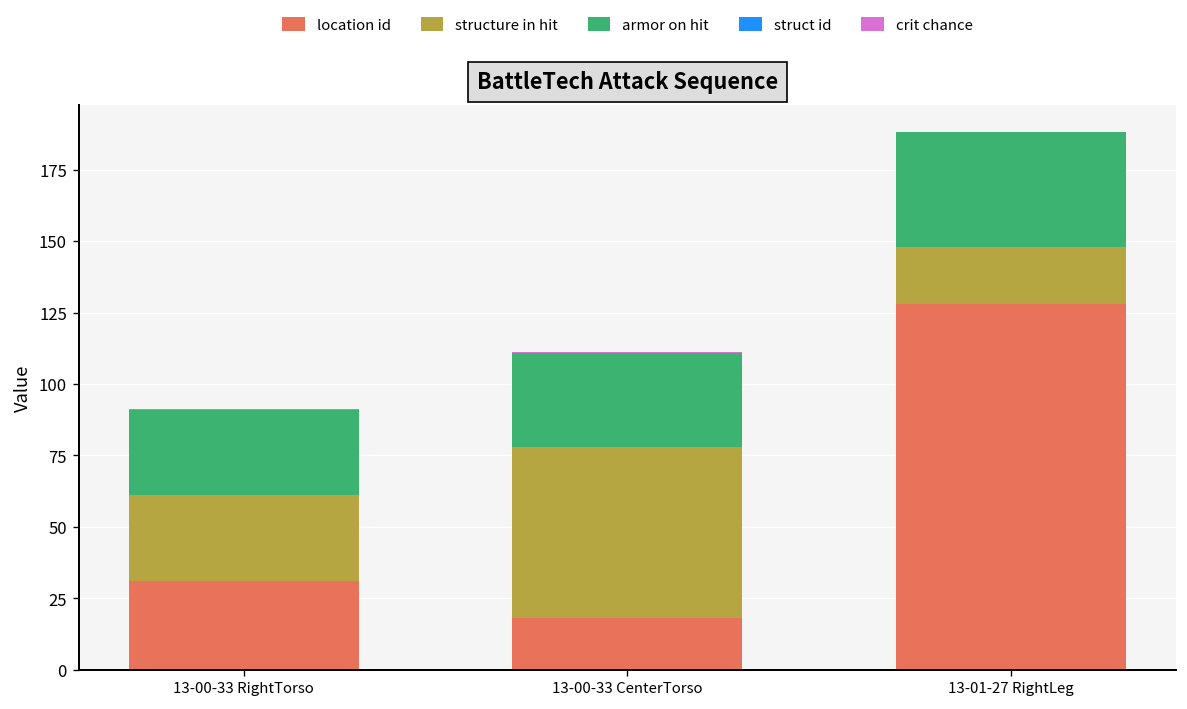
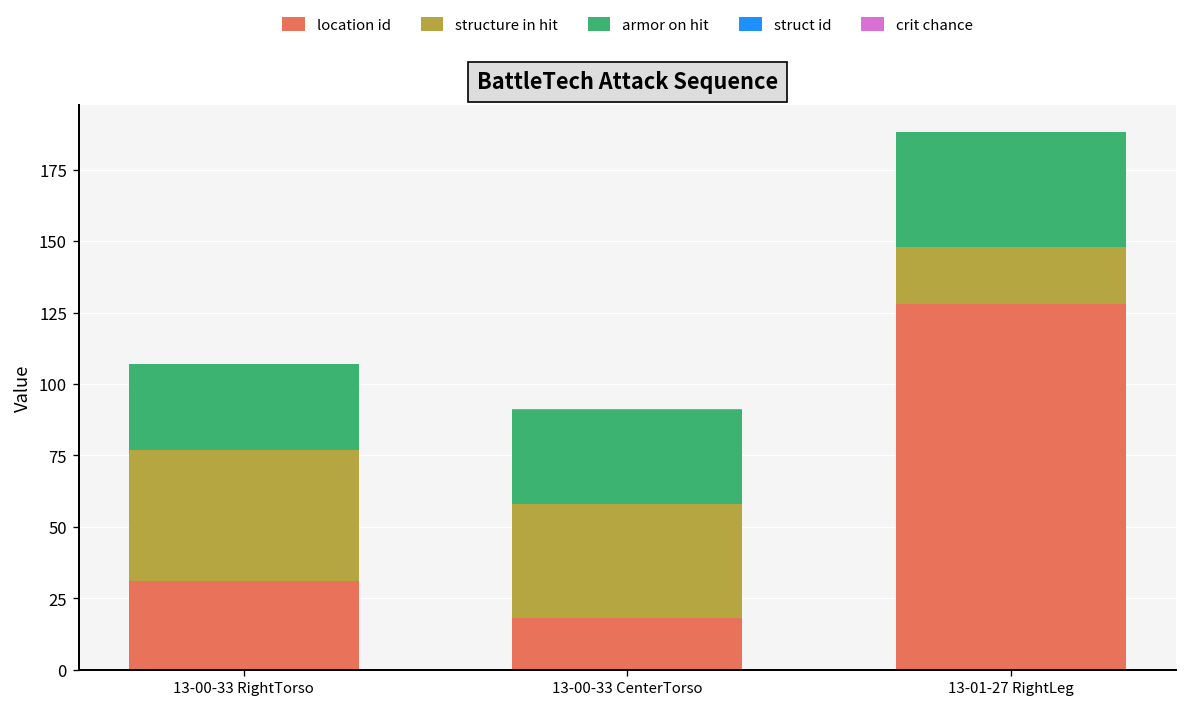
structure in hit, 13-00-33 RightTorso: 30 -> 46
structure in hit, 13-00-33 CenterTorso: 60 -> 40
